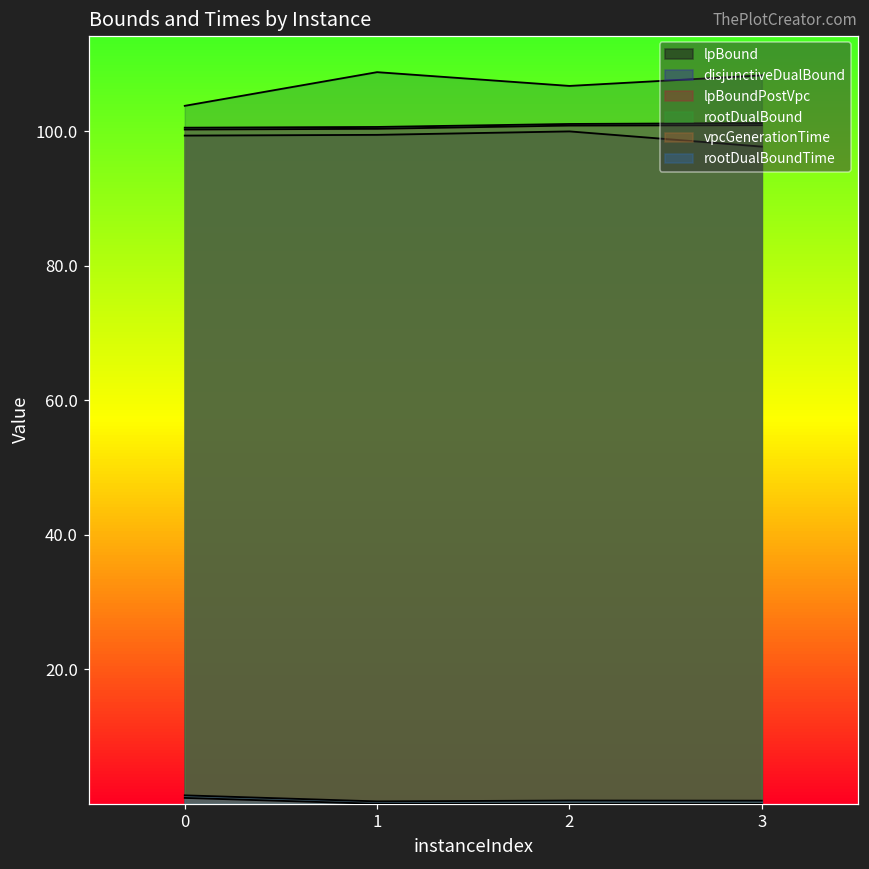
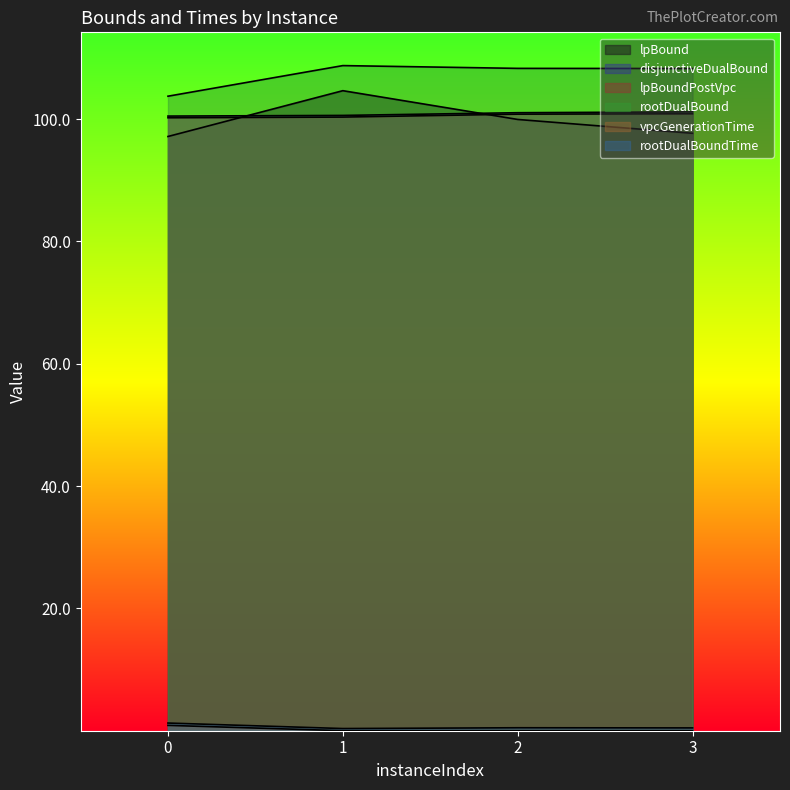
lpBound, 0: 99 -> 97
lpBound, 1: 99 -> 105
rootDualBound, 2: 107 -> 108
